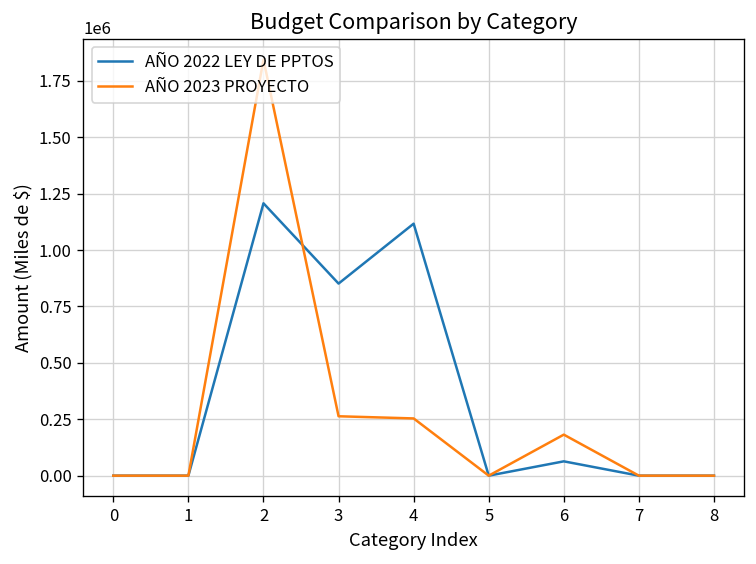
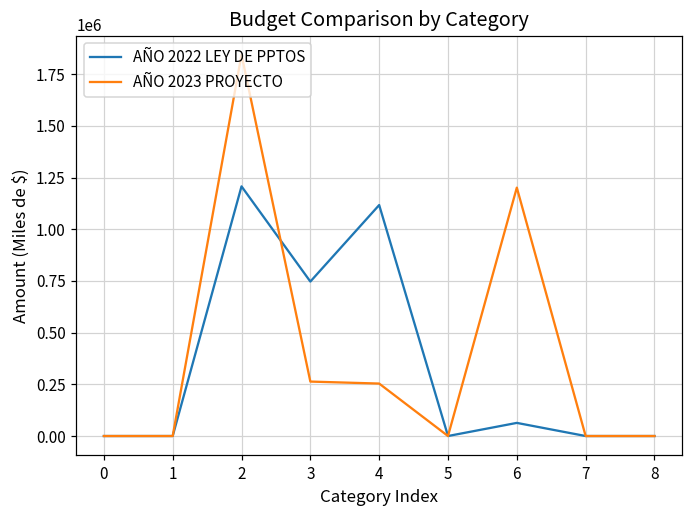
AÑO 2022 LEY DE PPTOS, 3: 850000 -> 750000
AÑO 2023 PROYECTO, 6: 180000 -> 1200000
